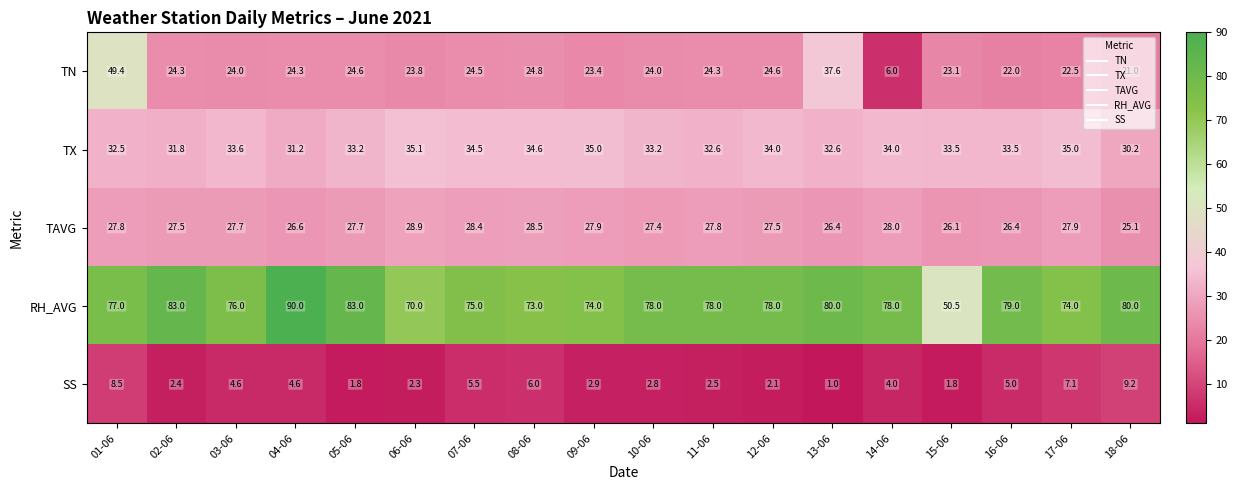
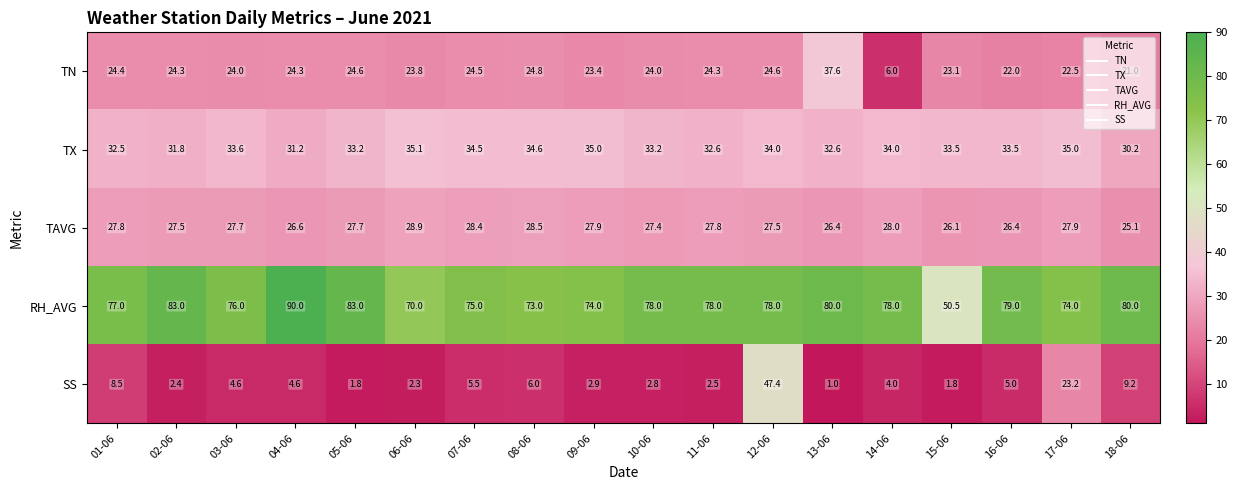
TN, 01-06: 49.4 -> 24.4
SS, 12-06: 2.1 -> 47.4
SS, 17-06: 7.1 -> 23.2
